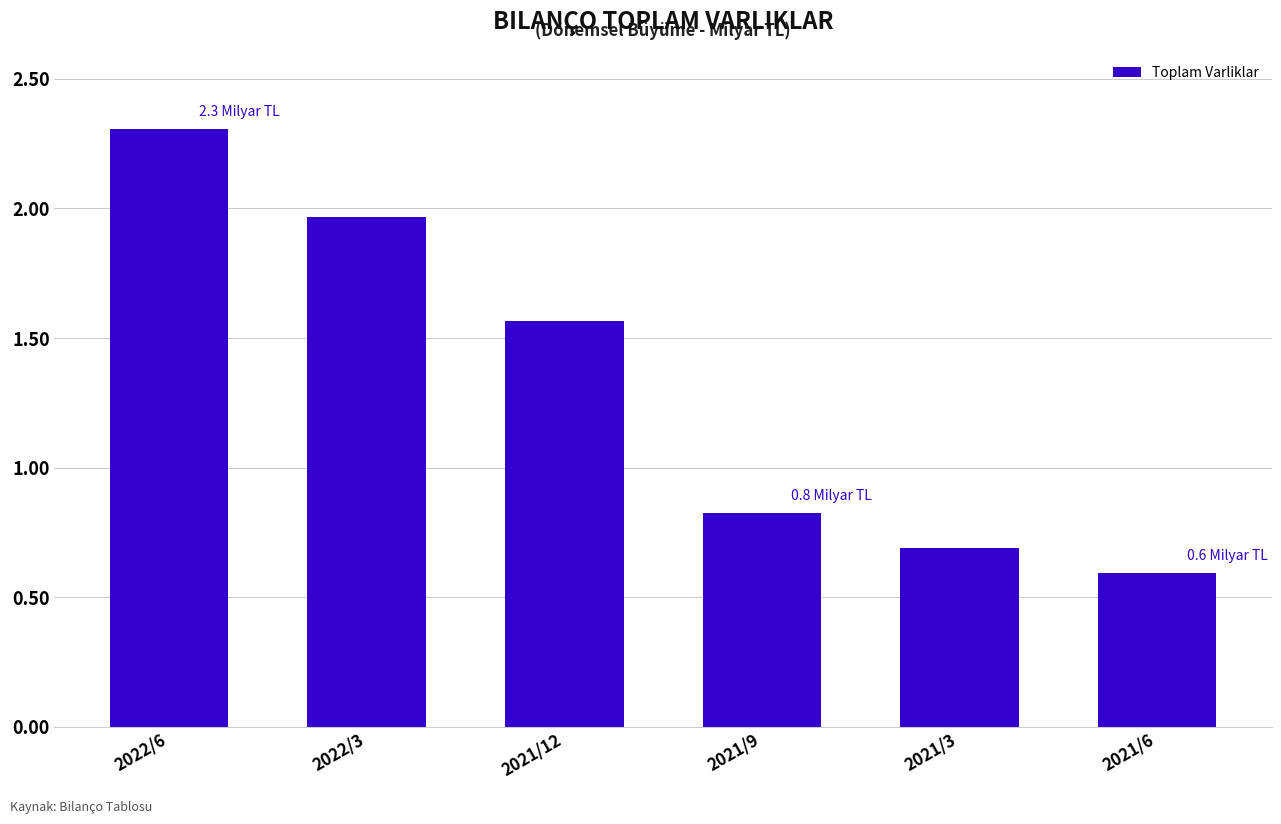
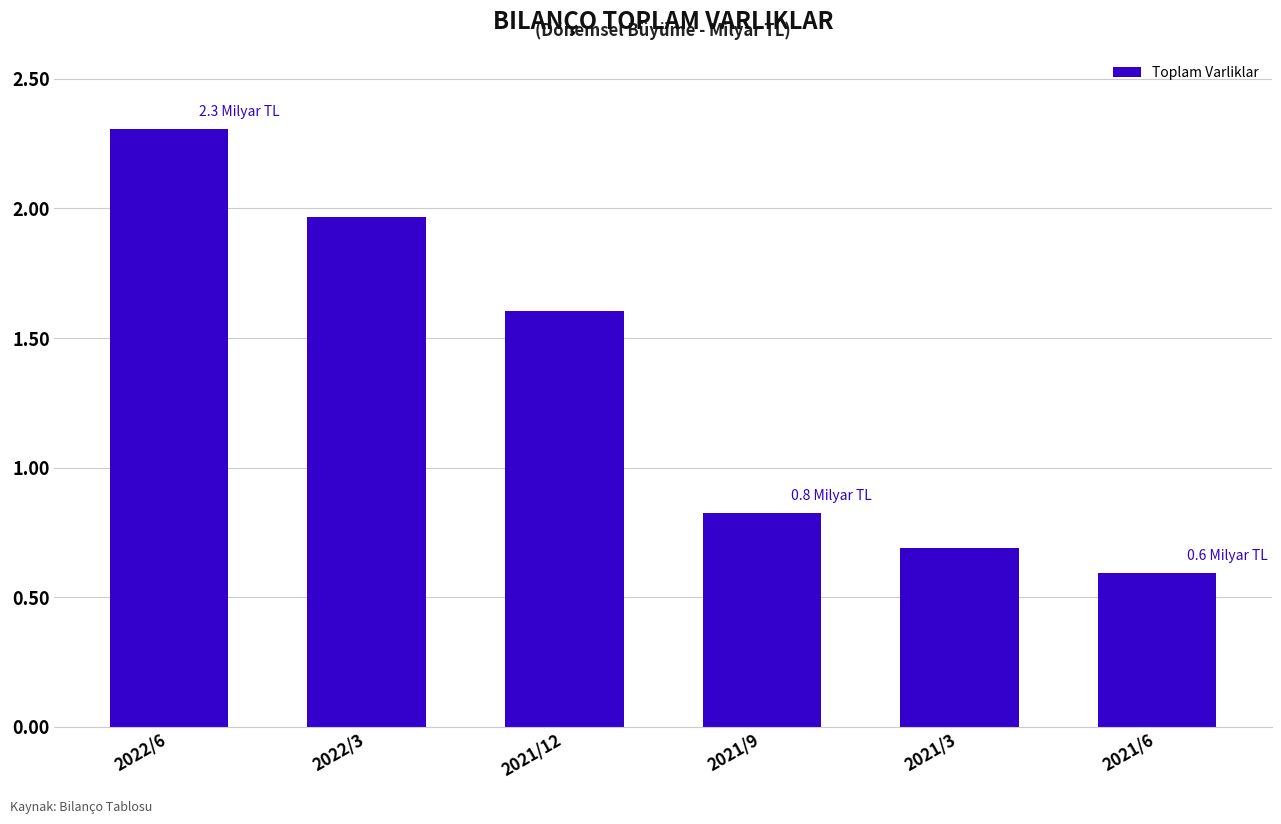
2021/12: 1.56 -> 1.61
